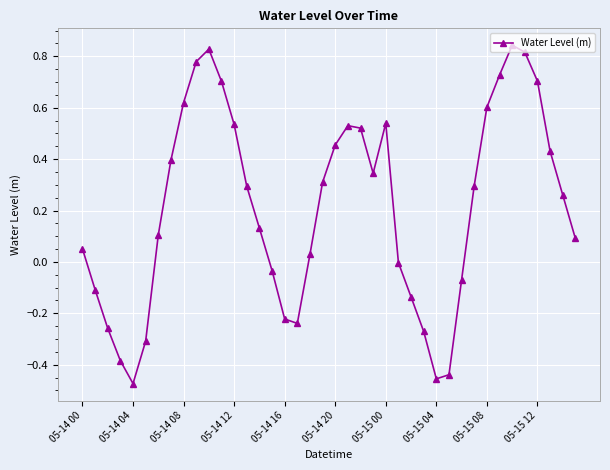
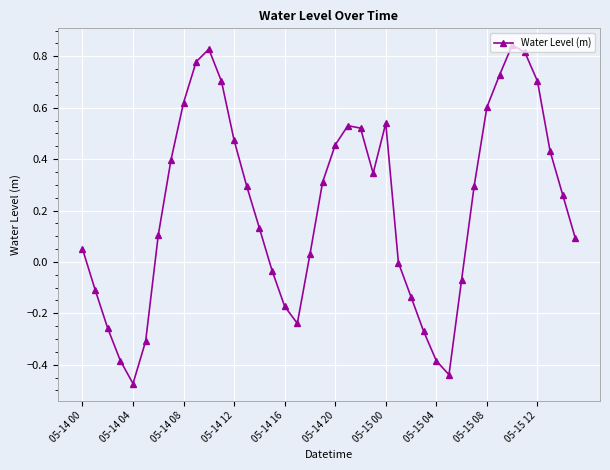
05-14 12: 0.53 -> 0.47
05-14 16: -0.22 -> -0.17
05-15 04: -0.46 -> -0.38
